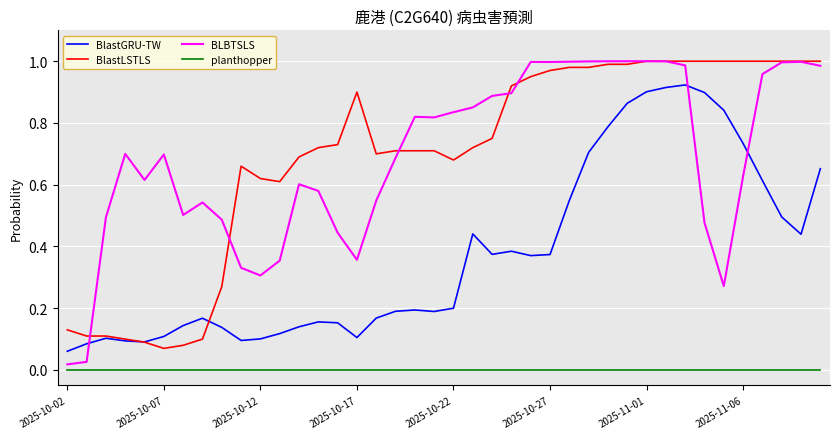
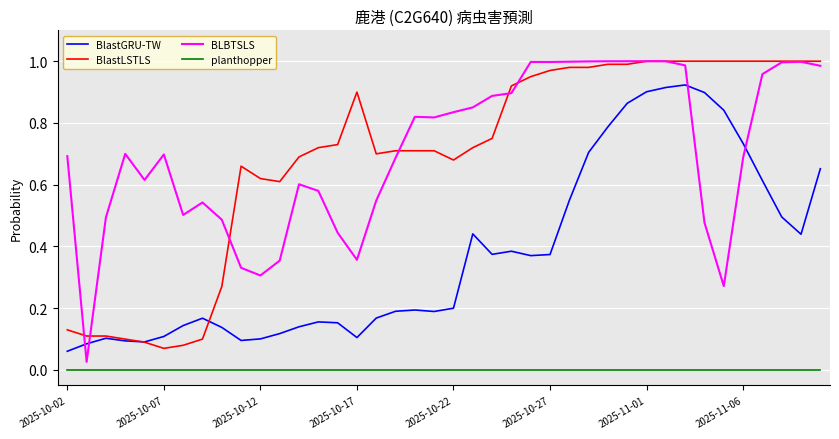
BLBTSLS, 2025-10-02: 0.02 -> 0.69
BLBTSLS, 2025-11-06: 0.63 -> 0.69
